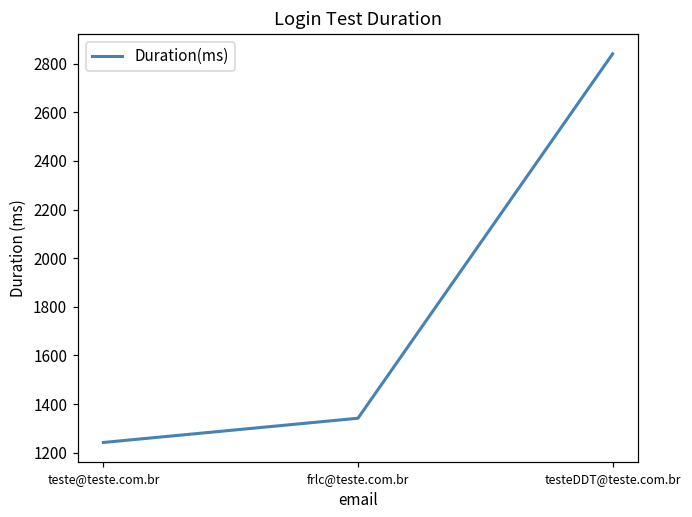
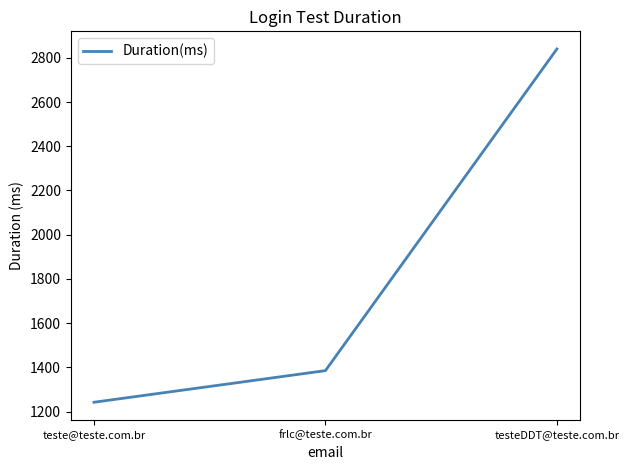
frlc@teste.com.br: 1340 -> 1390
